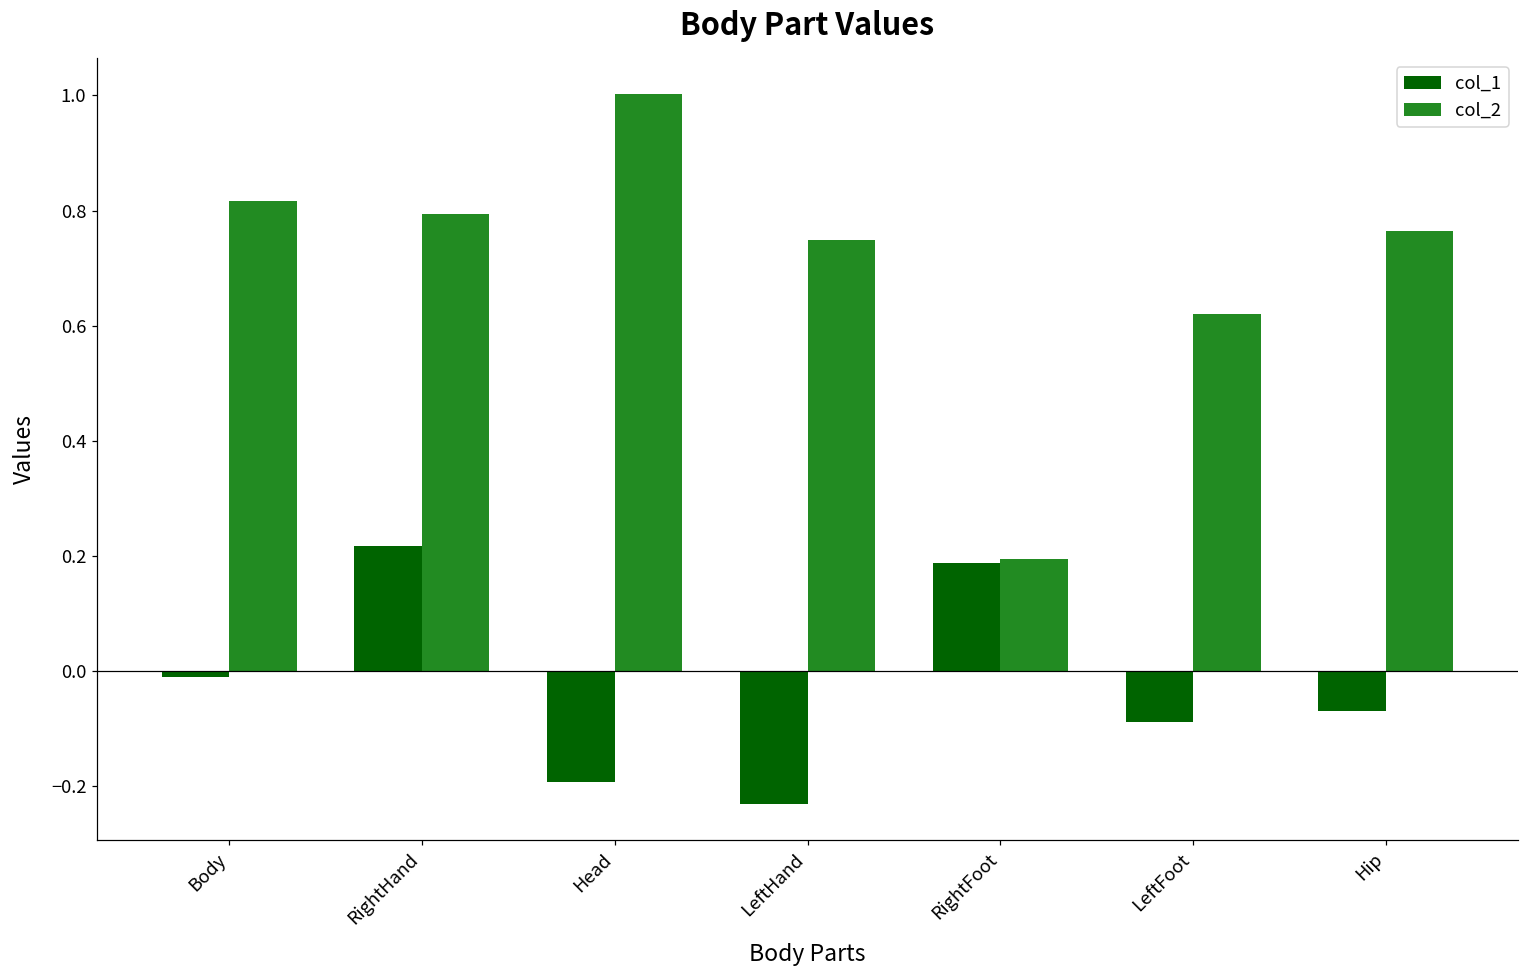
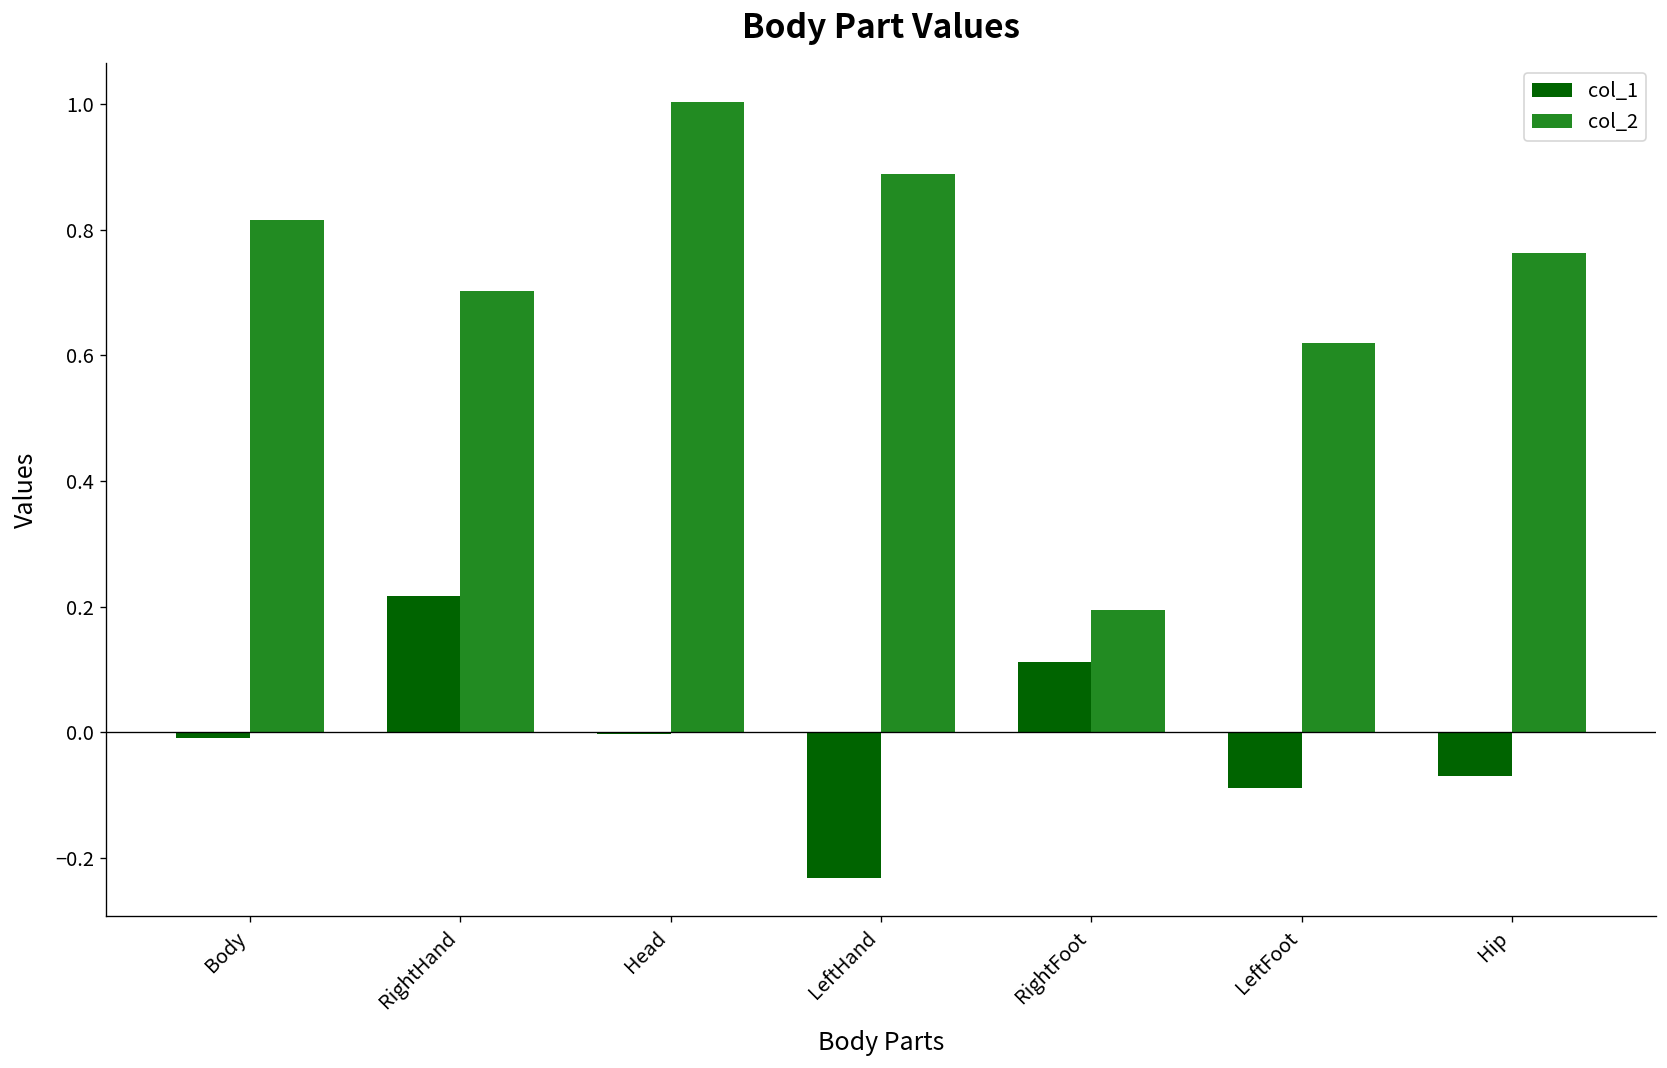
col_2, RightHand: 0.79 -> 0.70
col_1, Head: -0.19 -> 0.00
col_2, LeftHand: 0.75 -> 0.89
col_1, RightFoot: 0.19 -> 0.11
